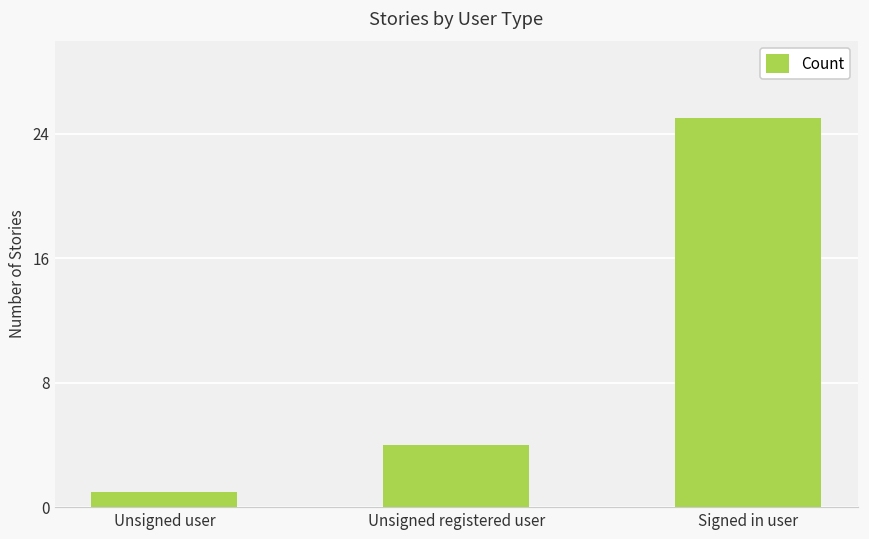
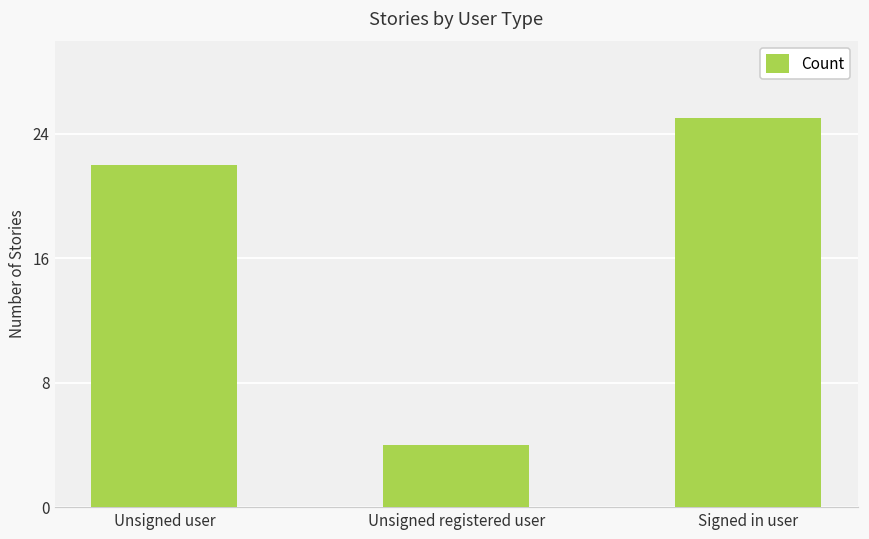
Unsigned user: 1 -> 22
